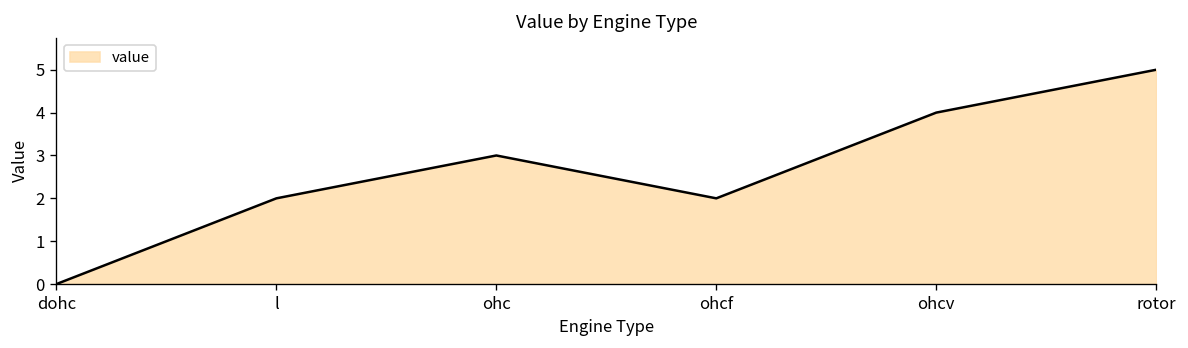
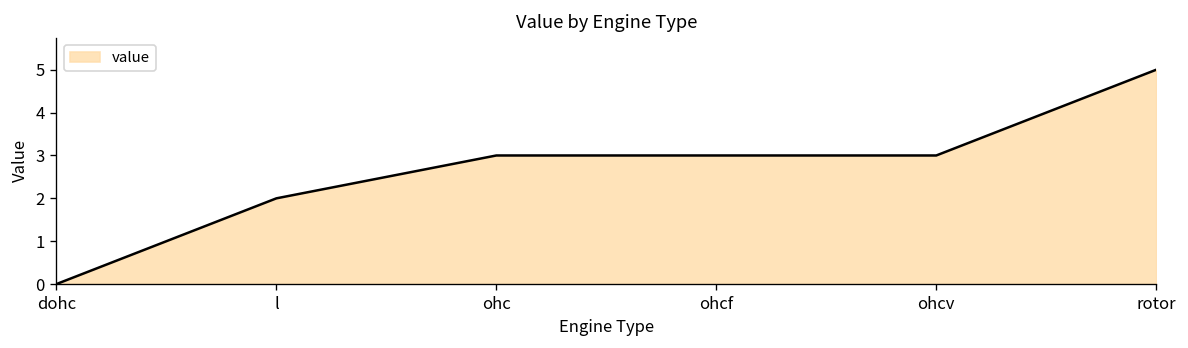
ohcf: 2 -> 3
ohcv: 4 -> 3
